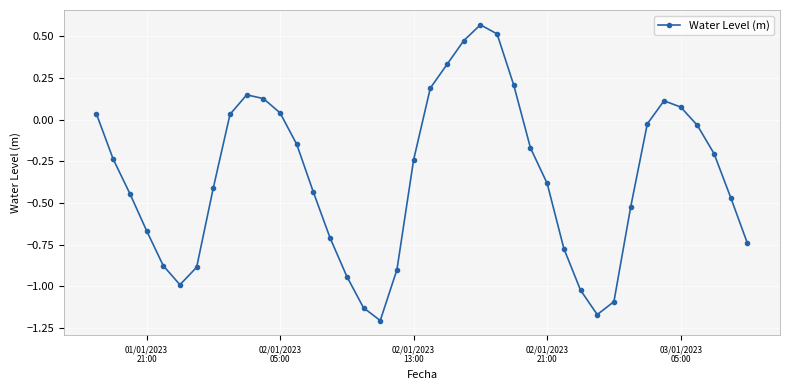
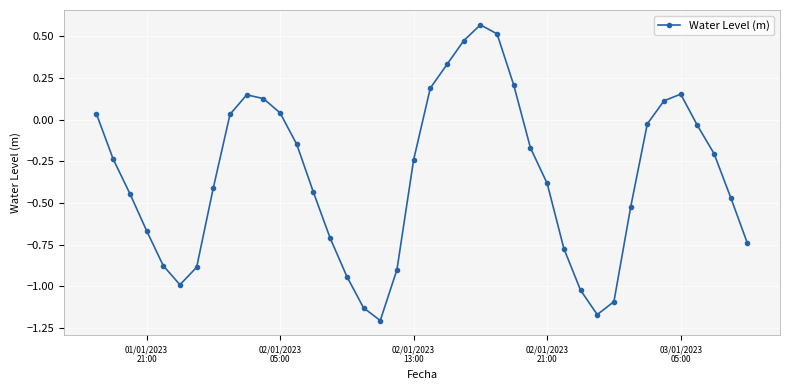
03/01/2023 05:00: 0.08 -> 0.15
